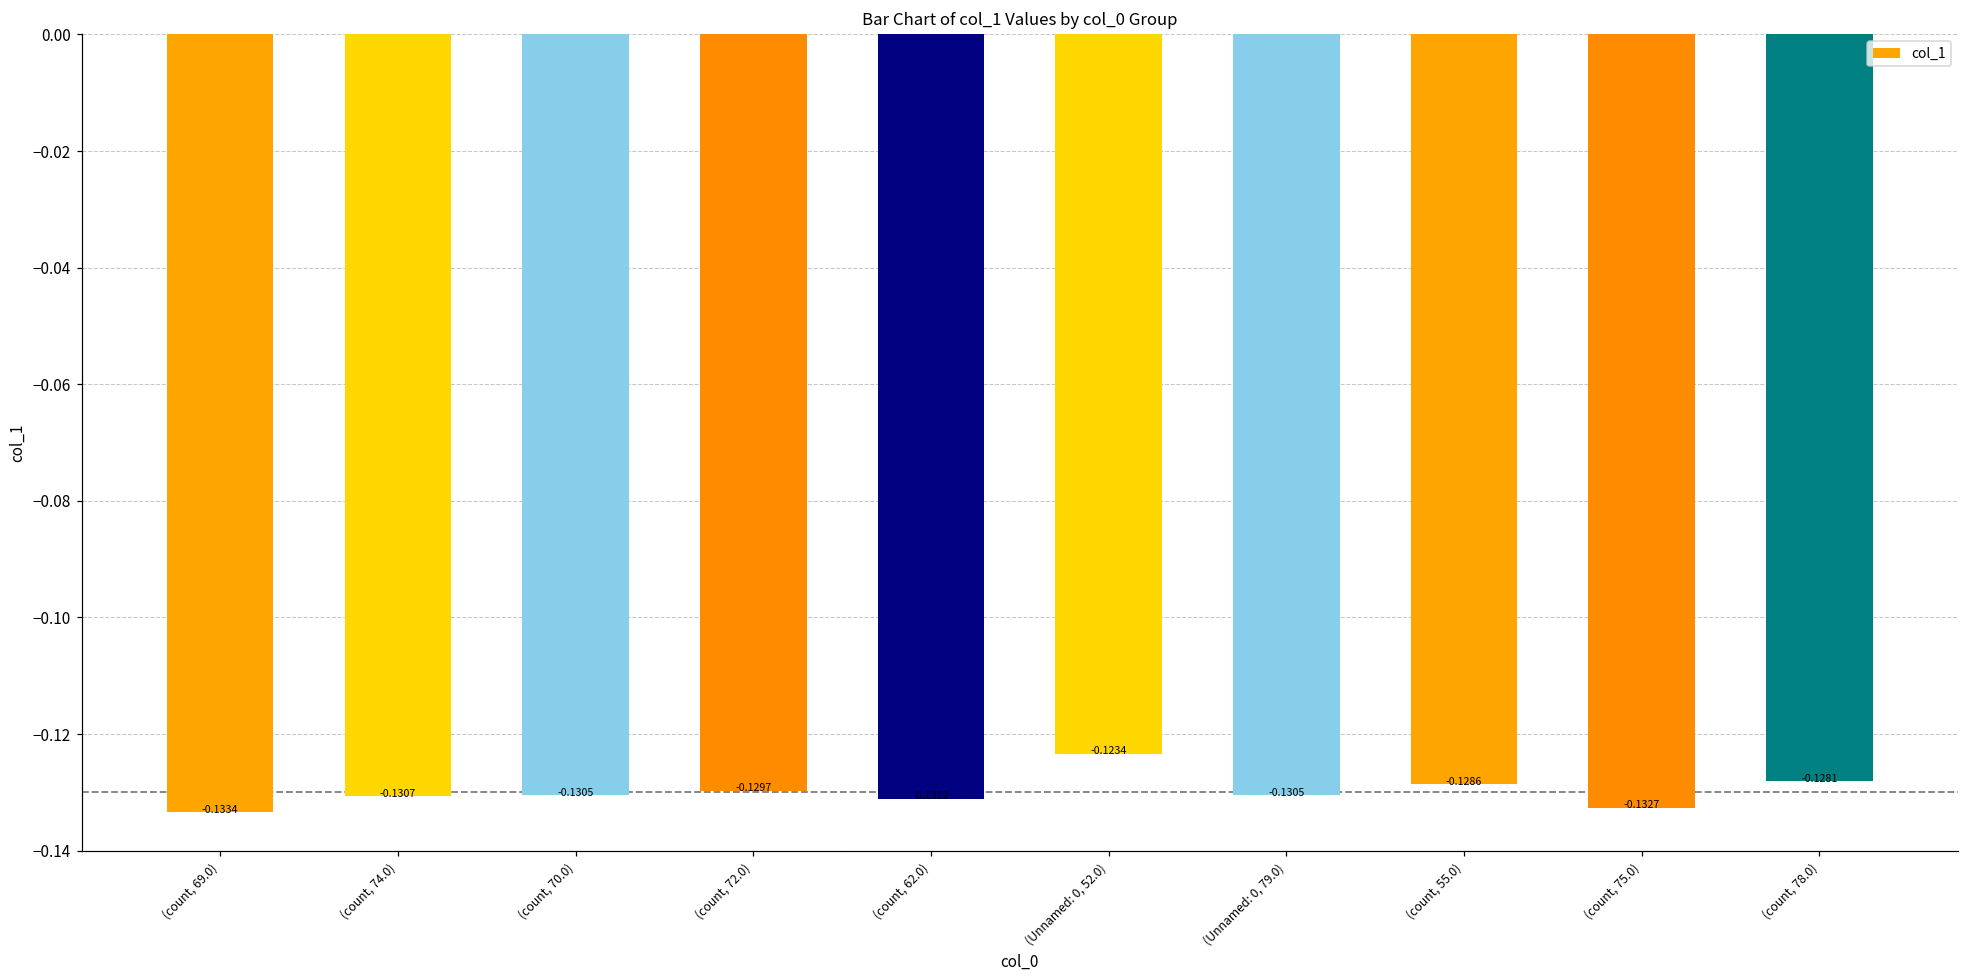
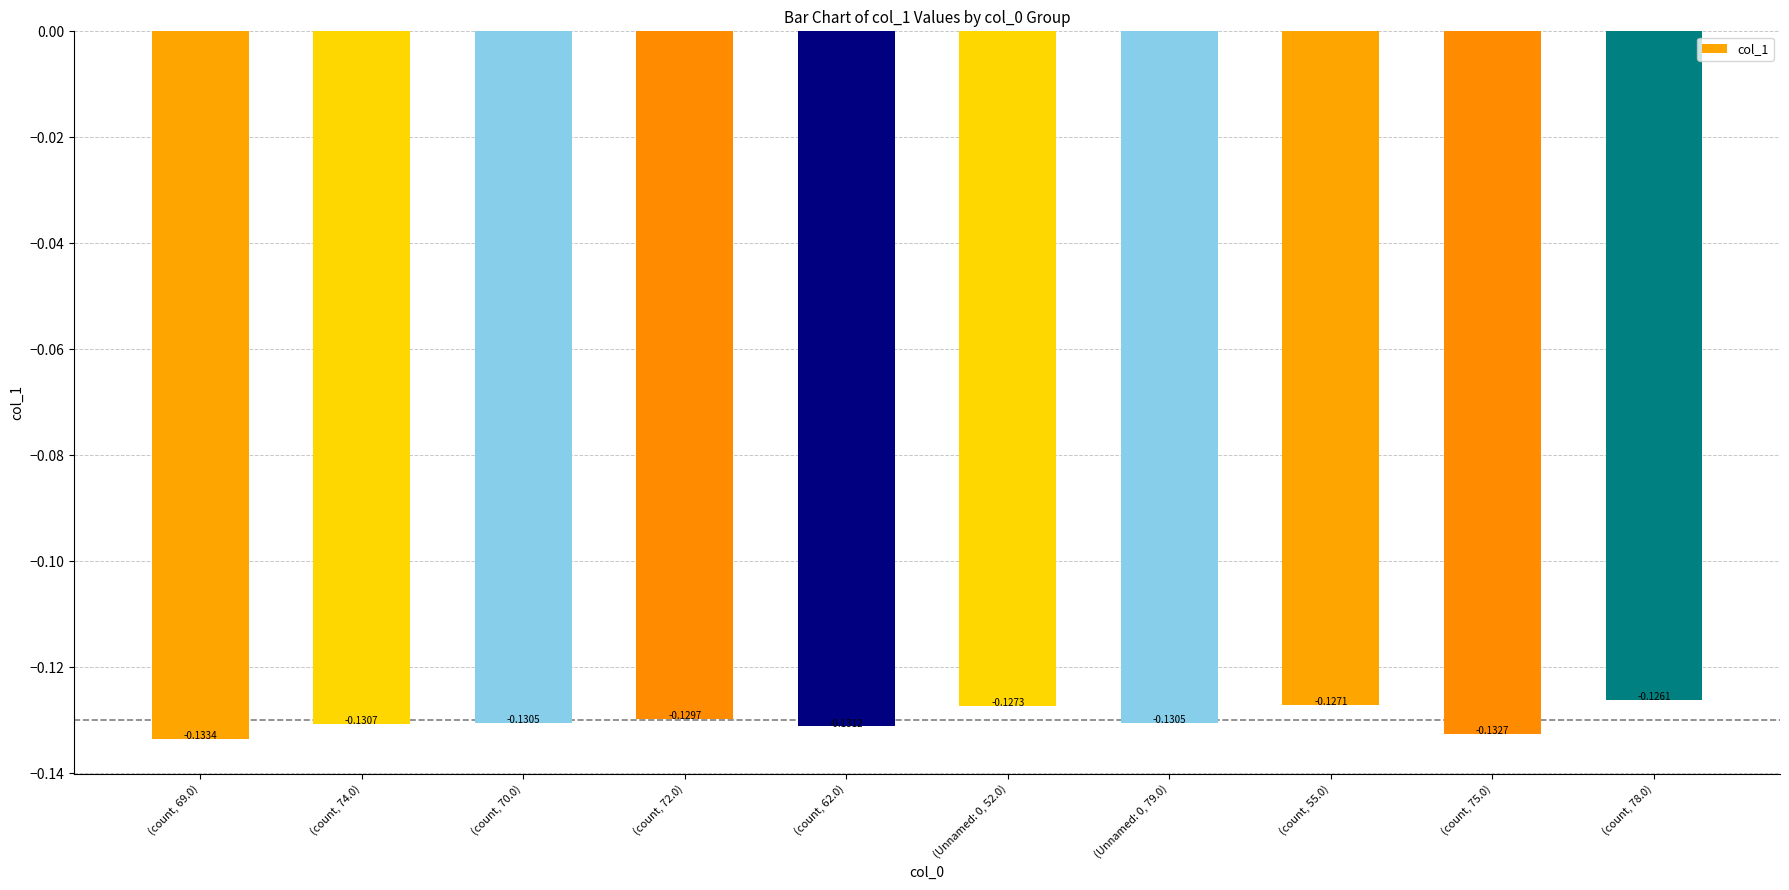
(Unnamed: 0, 52.0): -0.1234 -> -0.1273
(count, 55.0): -0.1286 -> -0.1271
(count, 78.0): -0.1281 -> -0.1261
